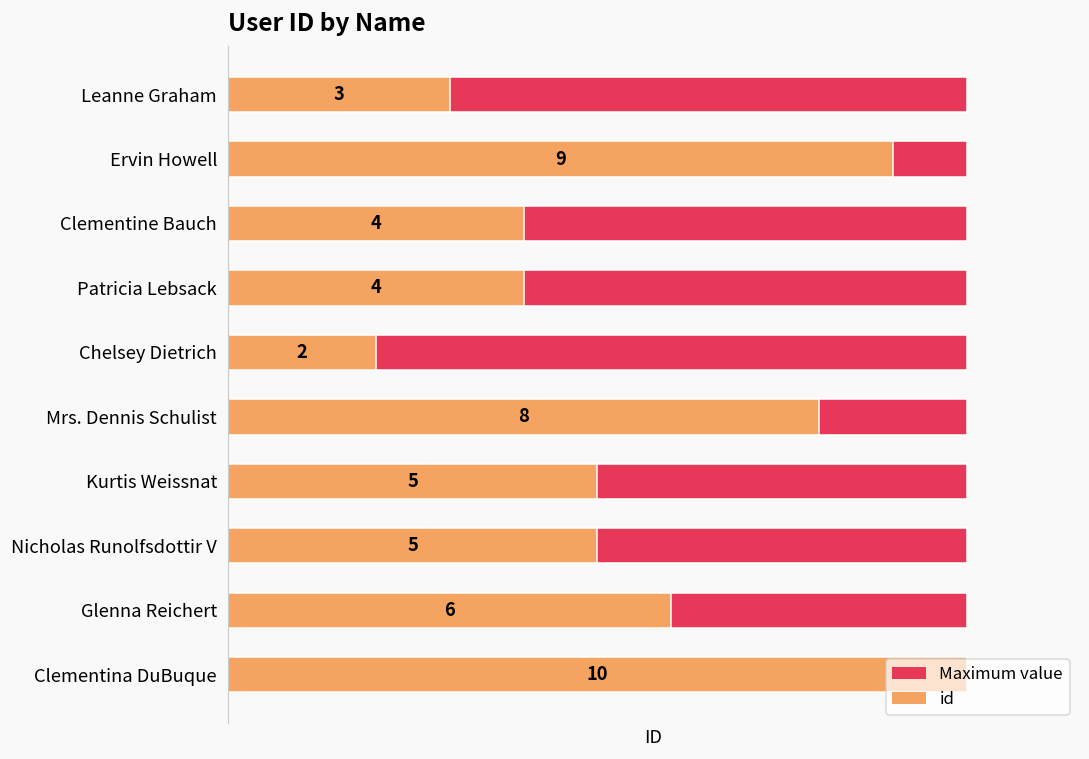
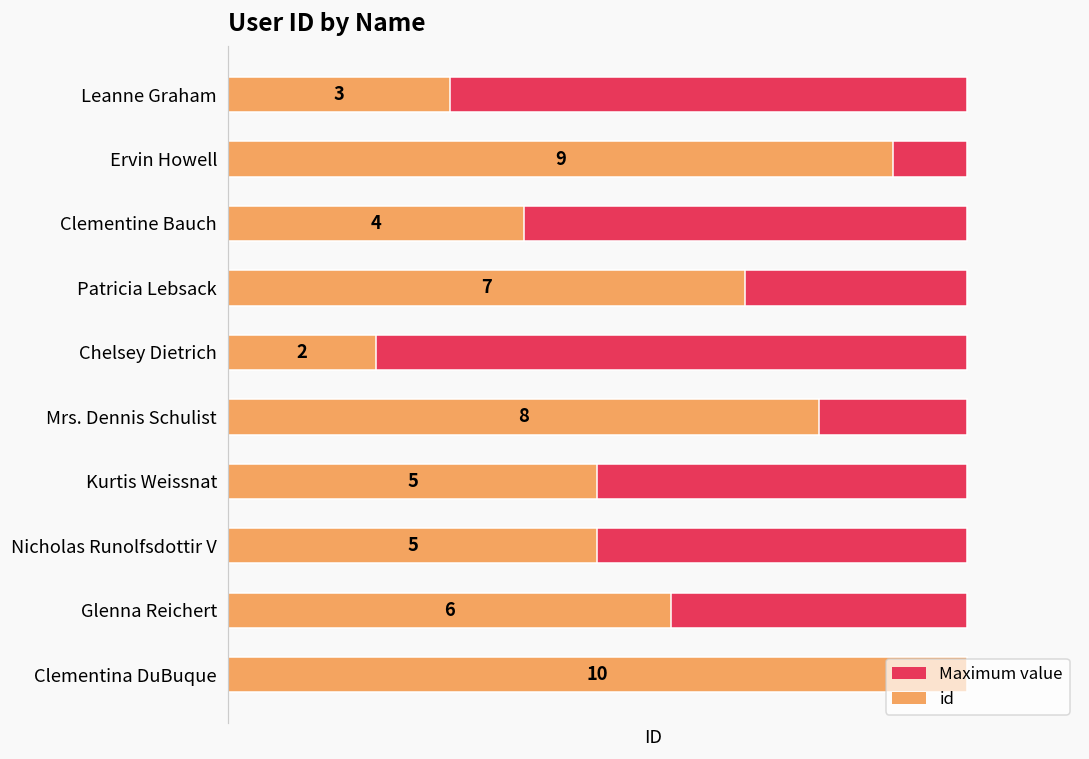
id, Patricia Lebsack: 4 -> 7
